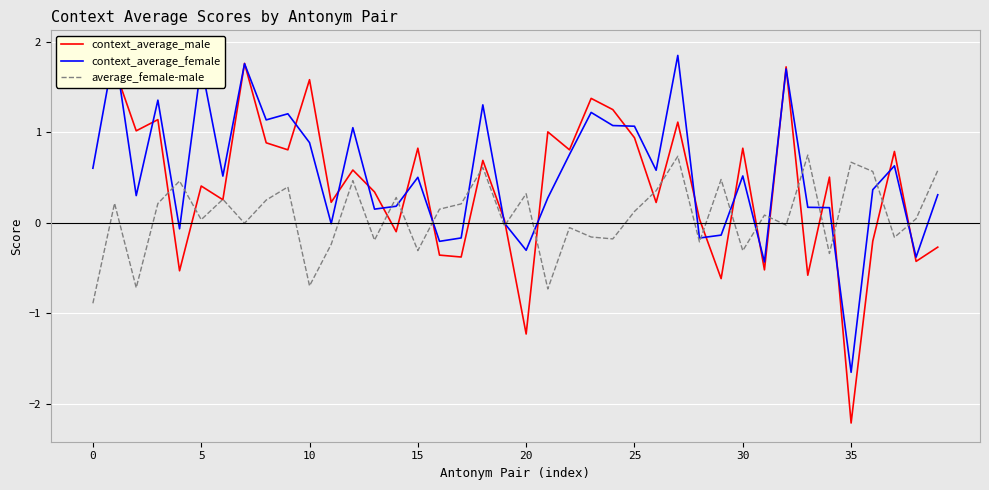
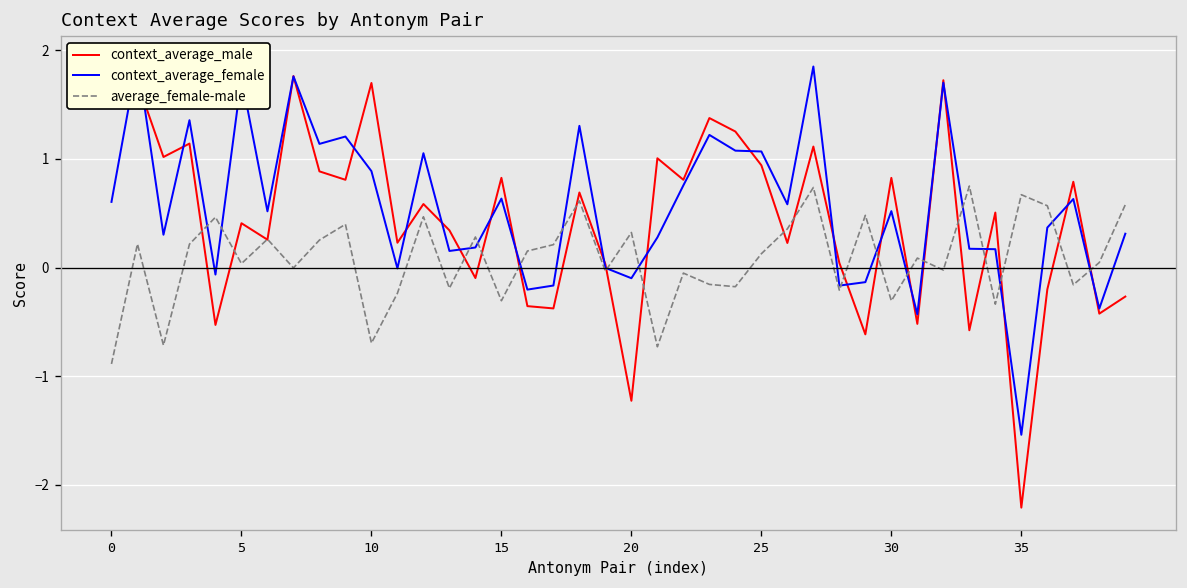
context_average_male, 10: 1.6 -> 1.7
context_average_female, 15: 0.5 -> 0.6
context_average_female, 20: -0.3 -> -0.1
context_average_female, 35: -1.6 -> -1.5
